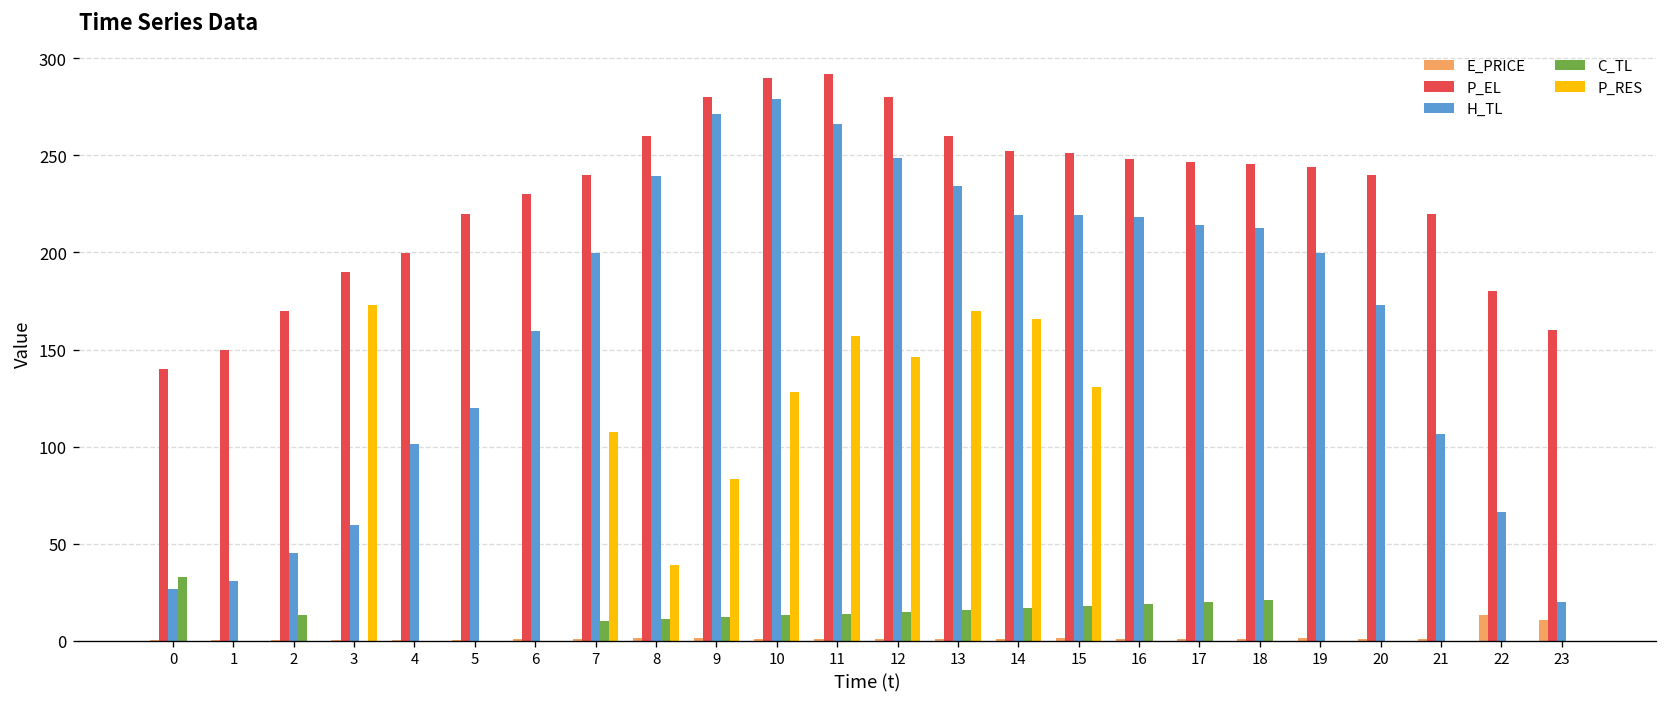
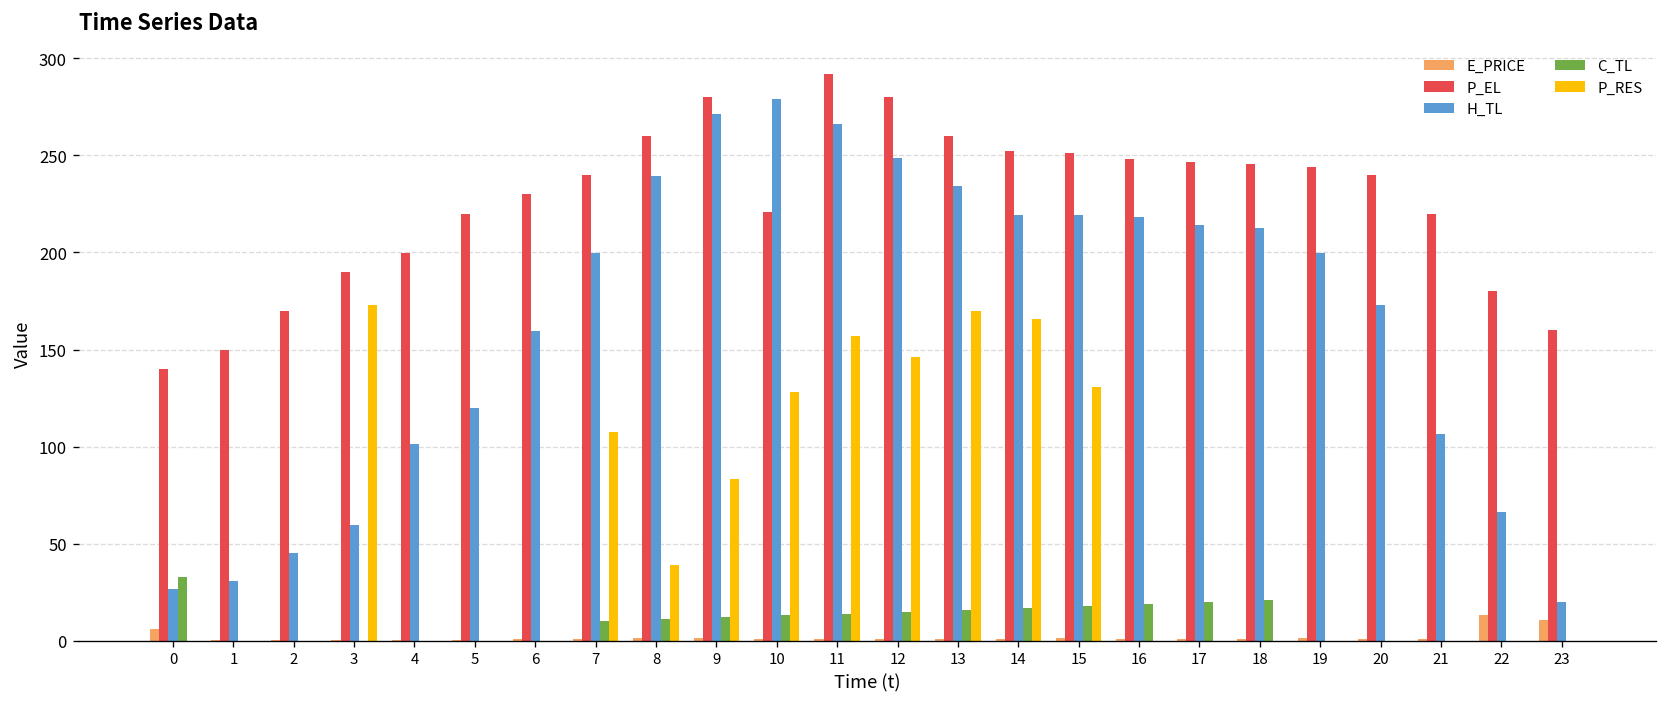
E_PRICE, 0: 0 -> 6
C_TL, 2: 13 -> 0
P_EL, 10: 290 -> 221
